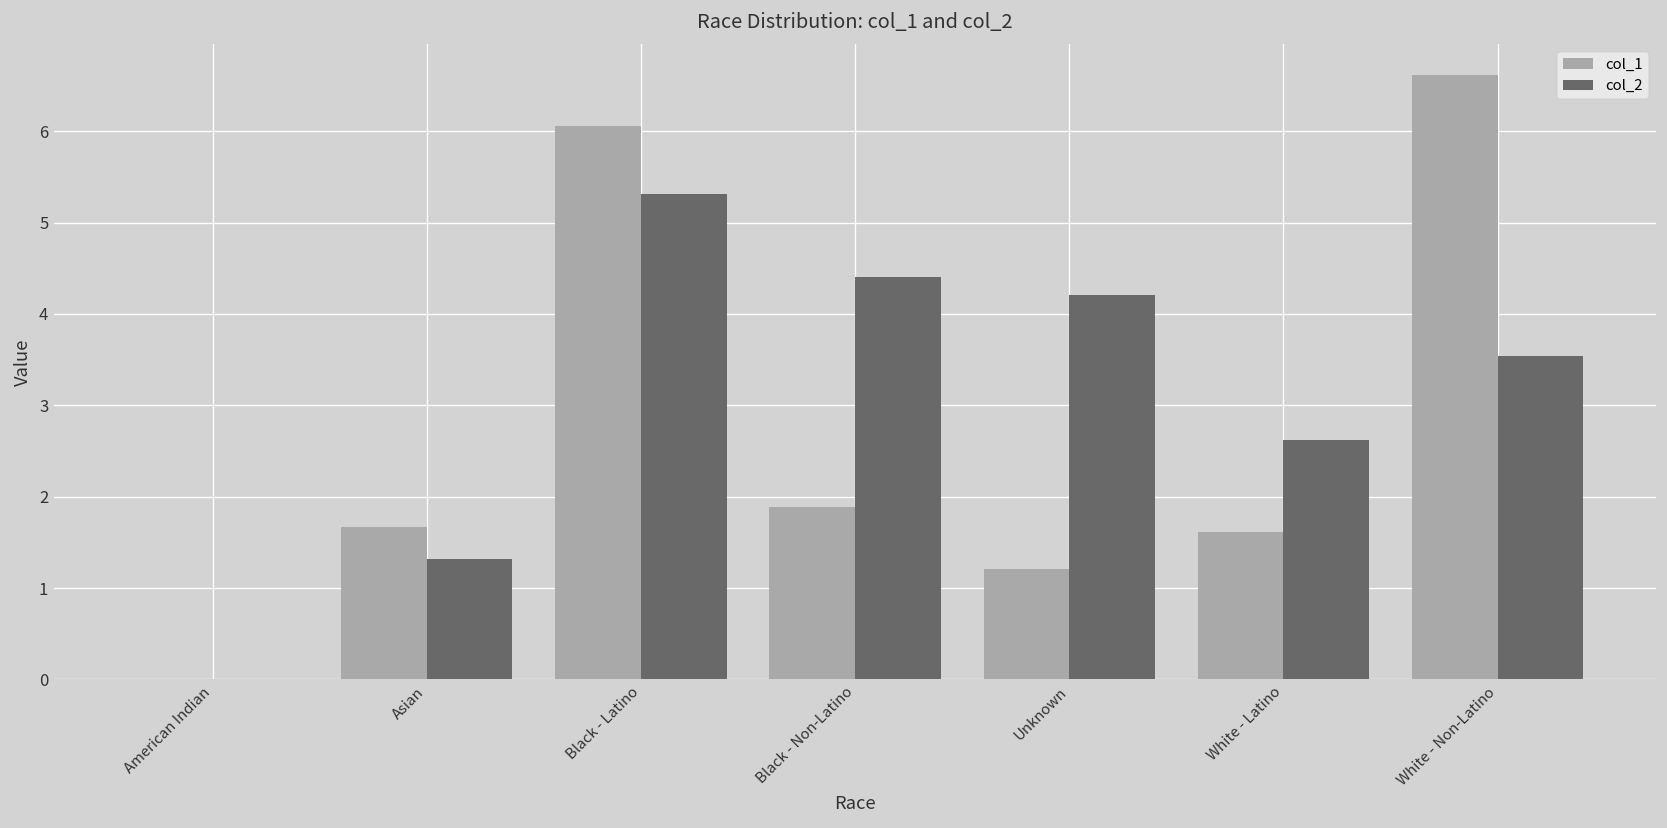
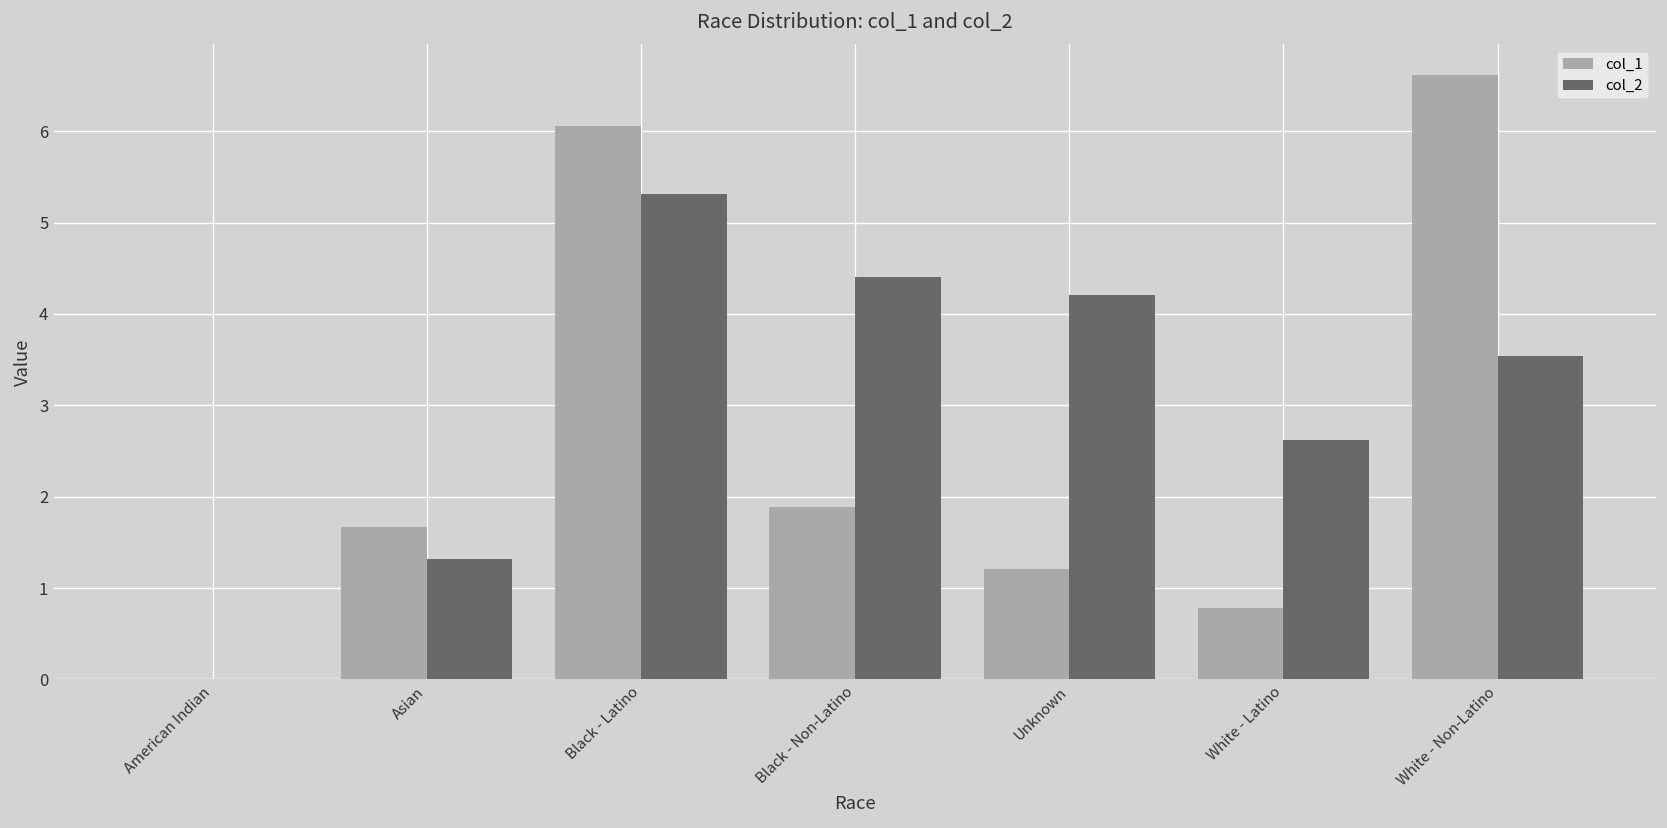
col_1, White - Latino: 1.6 -> 0.8
